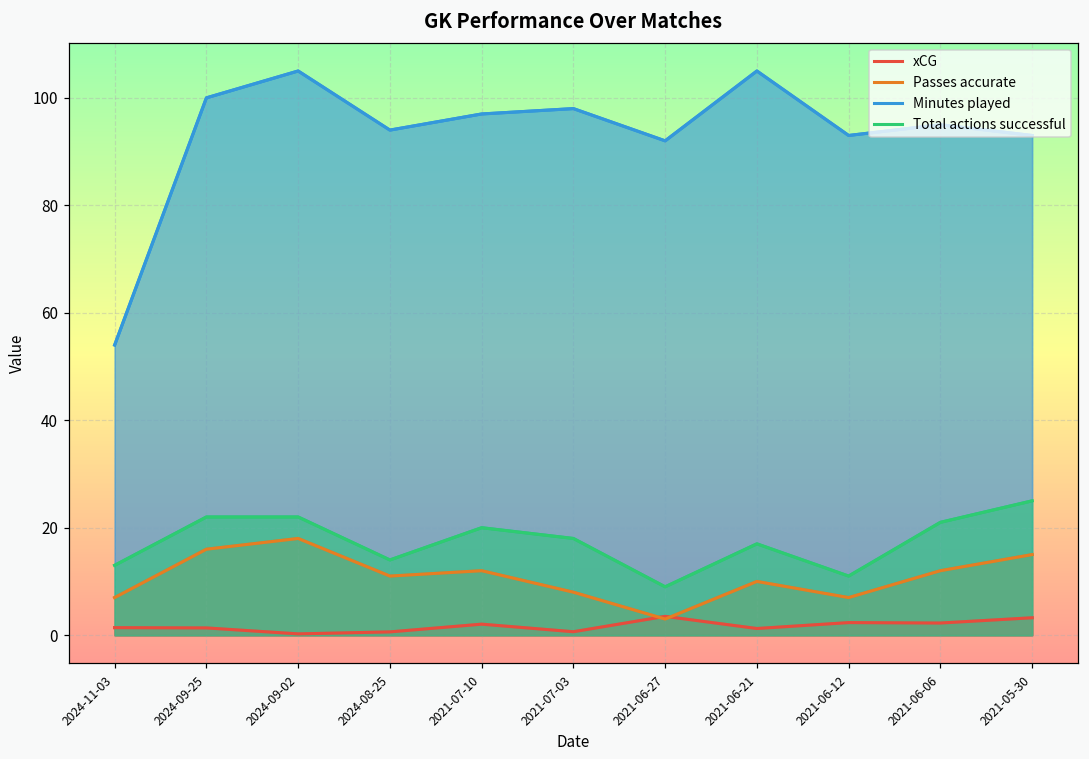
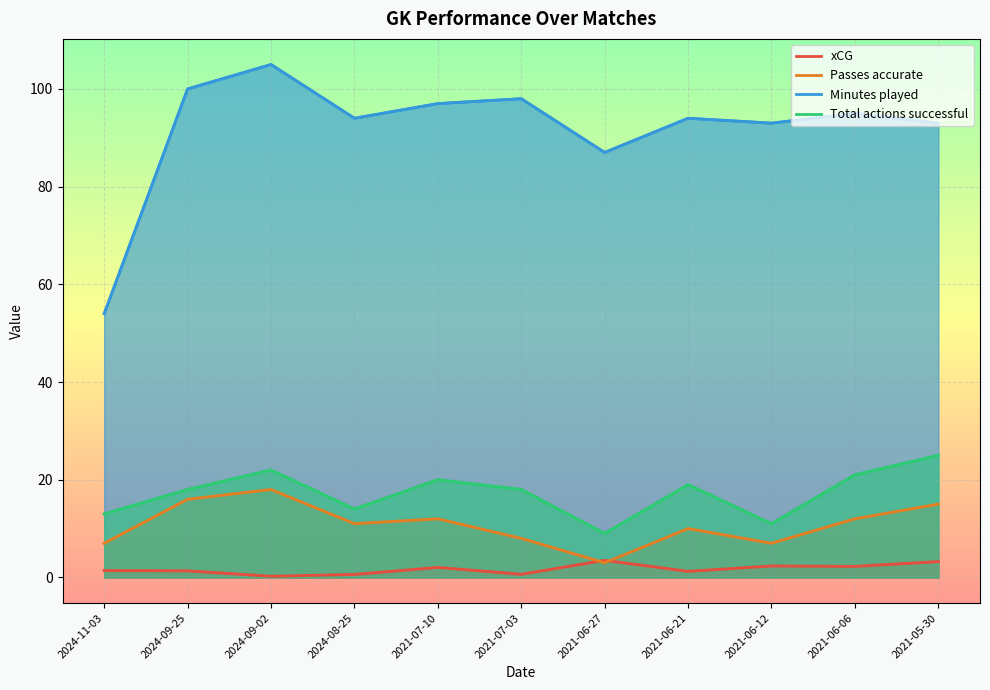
Total actions successful, 2024-09-25: 22 -> 18
Minutes played, 2021-06-27: 92 -> 87
Minutes played, 2021-06-21: 105 -> 94
Total actions successful, 2021-06-21: 17 -> 19
